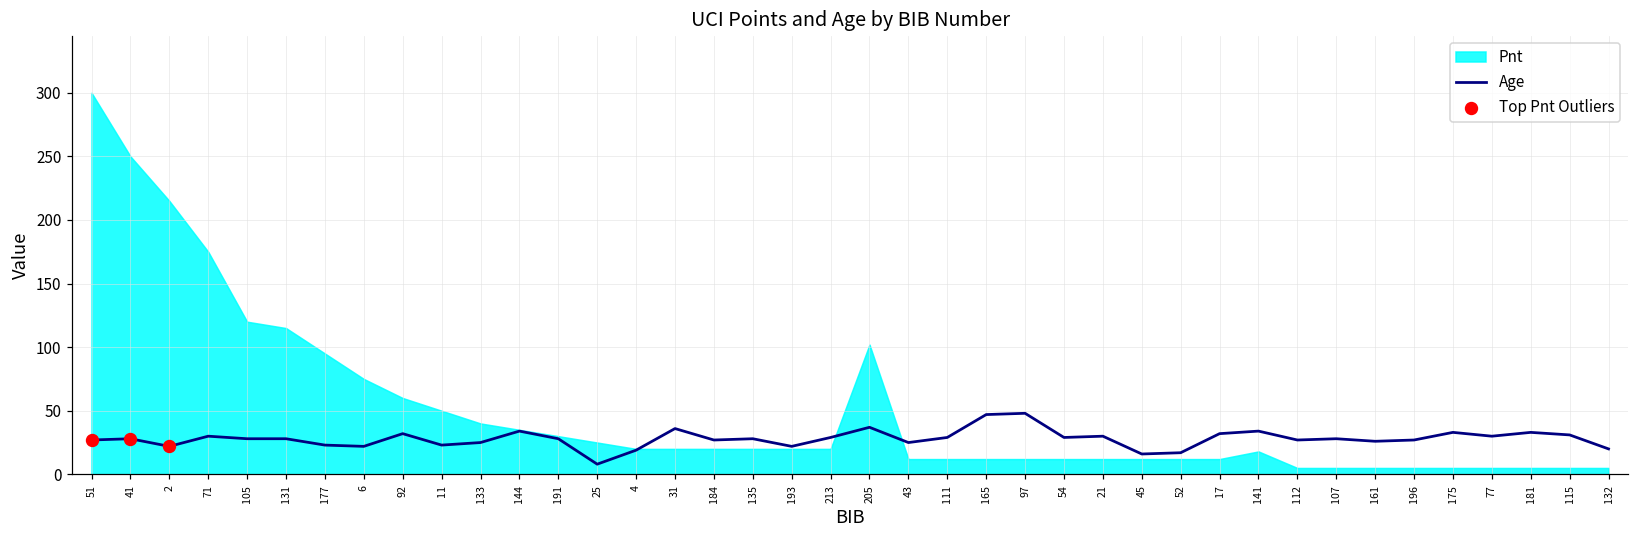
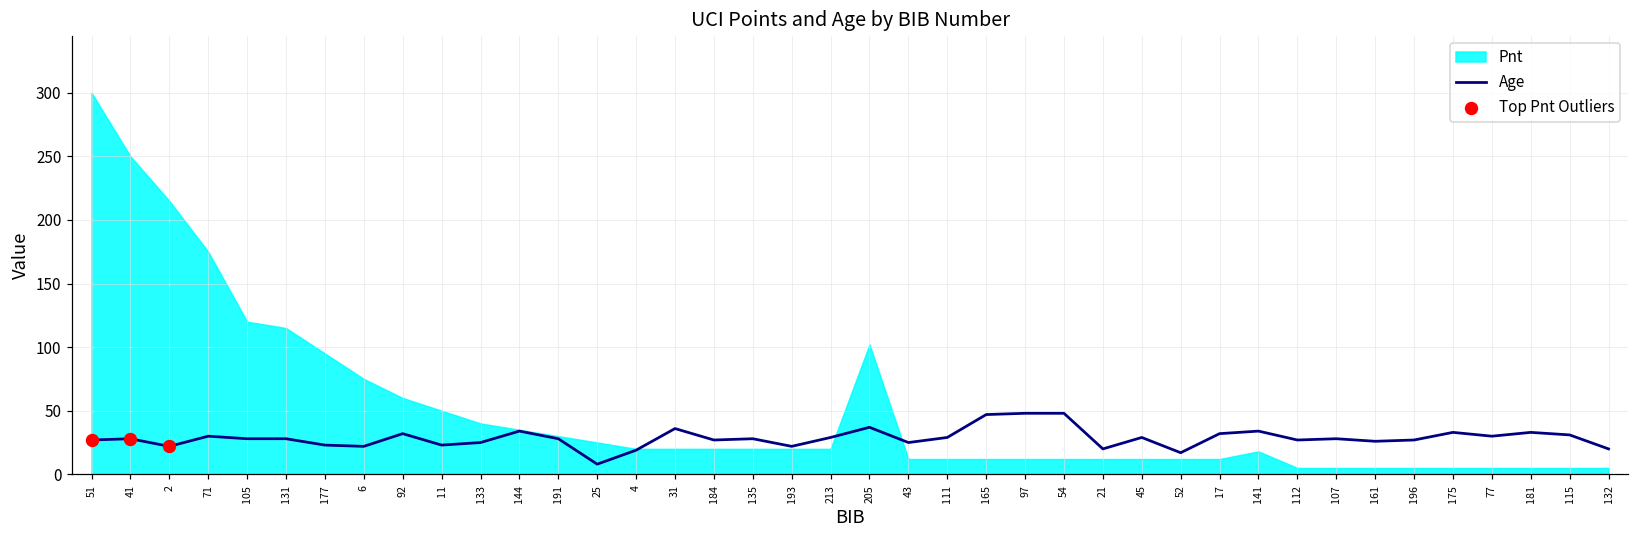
Age, 54: 29 -> 48
Age, 21: 30 -> 20
Age, 45: 16 -> 29
